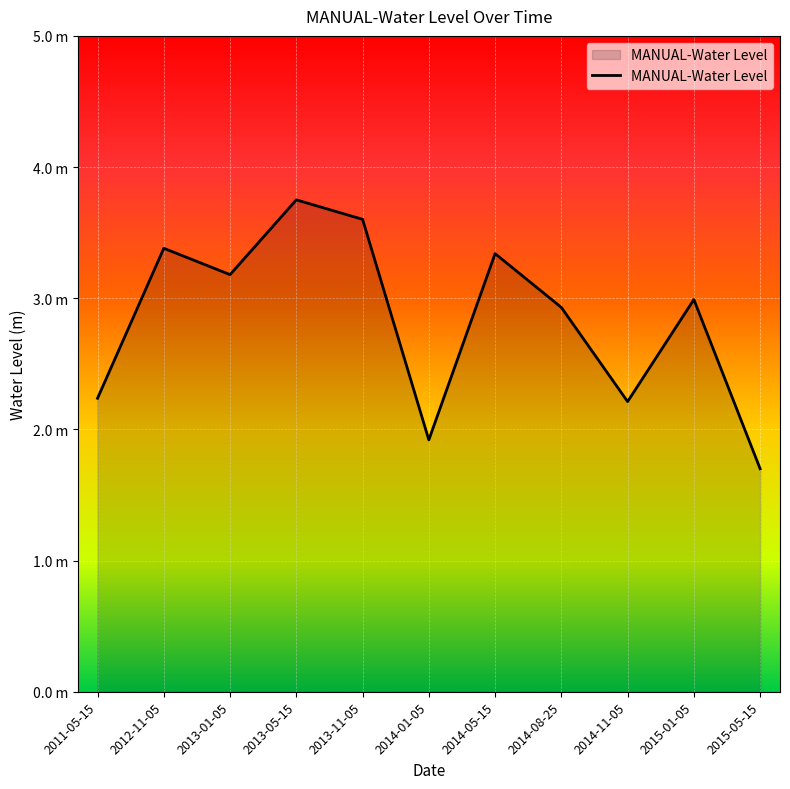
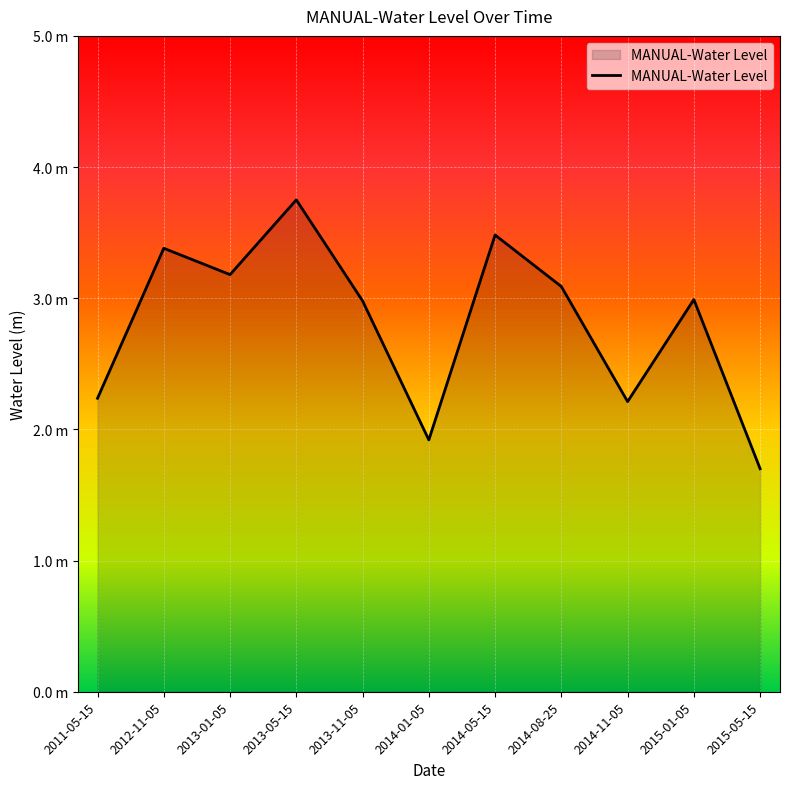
2013-11-05: 3.60 m -> 2.98 m
2014-05-15: 3.34 m -> 3.48 m
2014-08-25: 2.93 m -> 3.09 m
